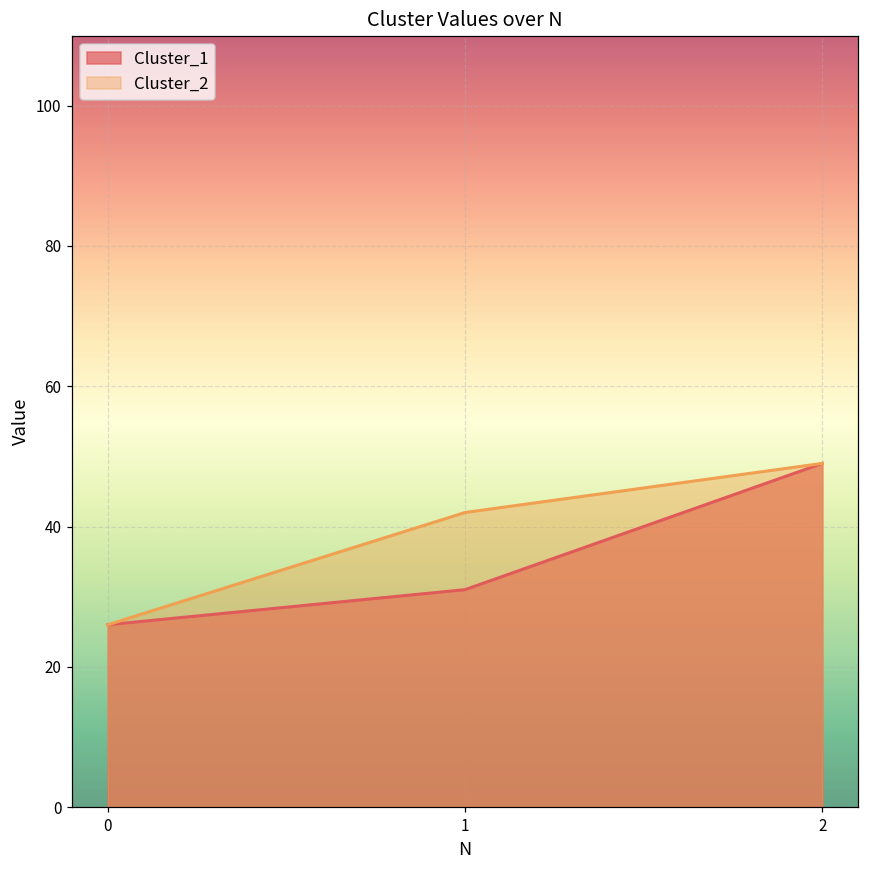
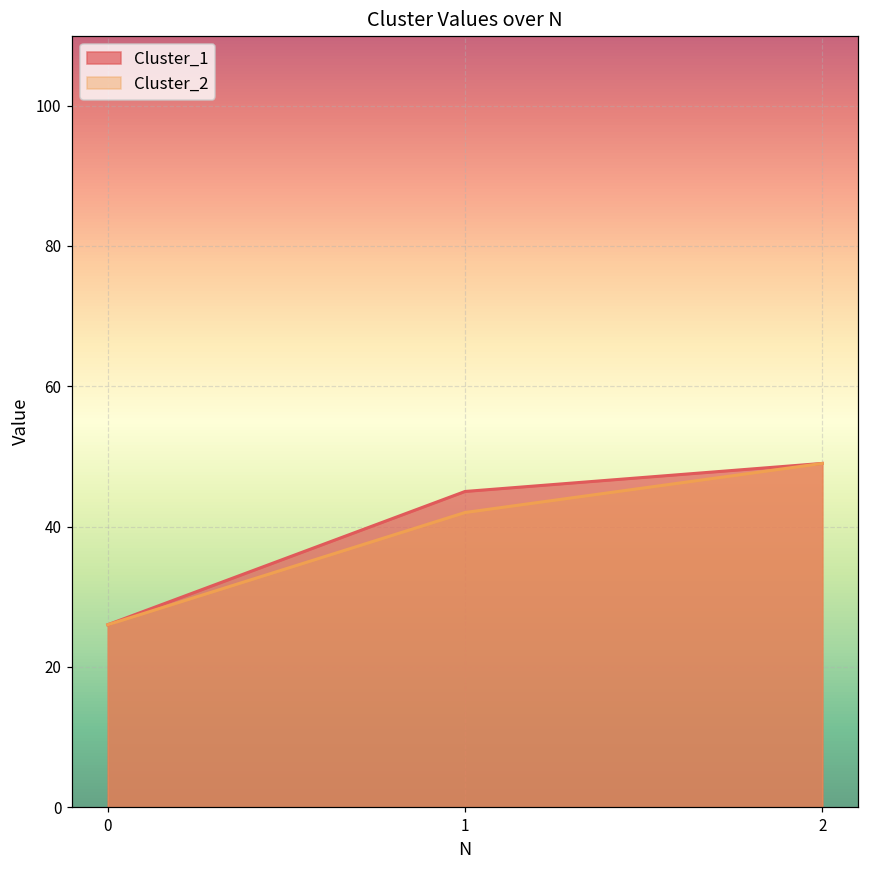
Cluster_1, 1: 31 -> 45
